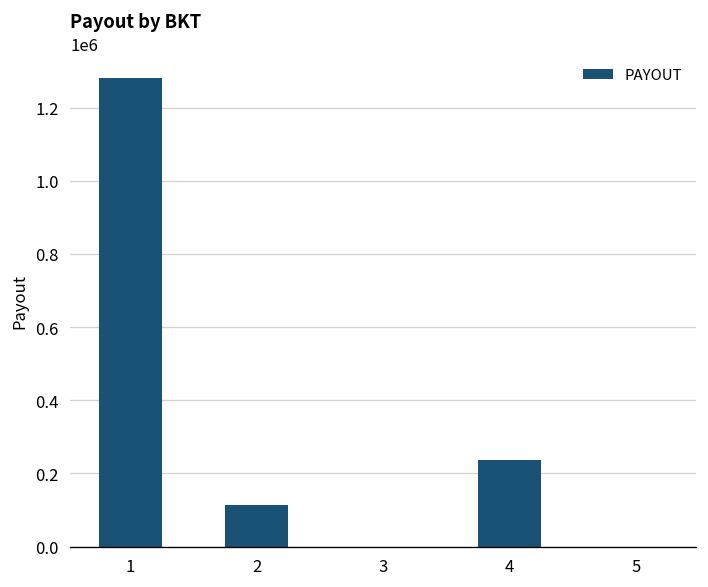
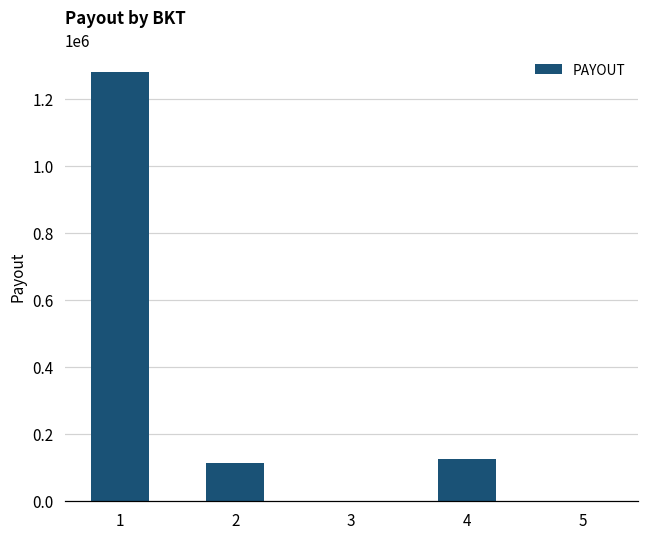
4: 240000 -> 130000
